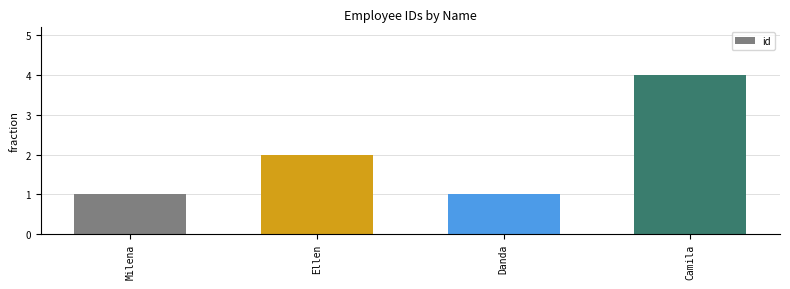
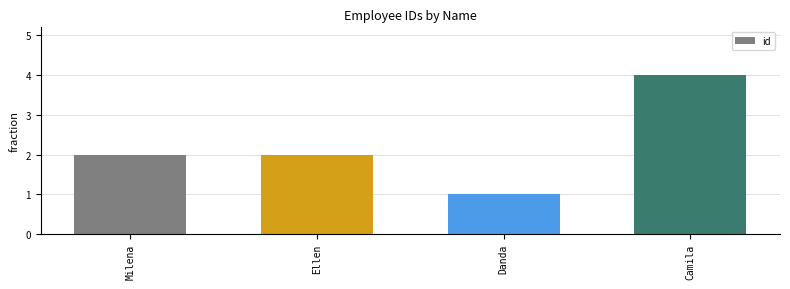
Milena: 1 -> 2
